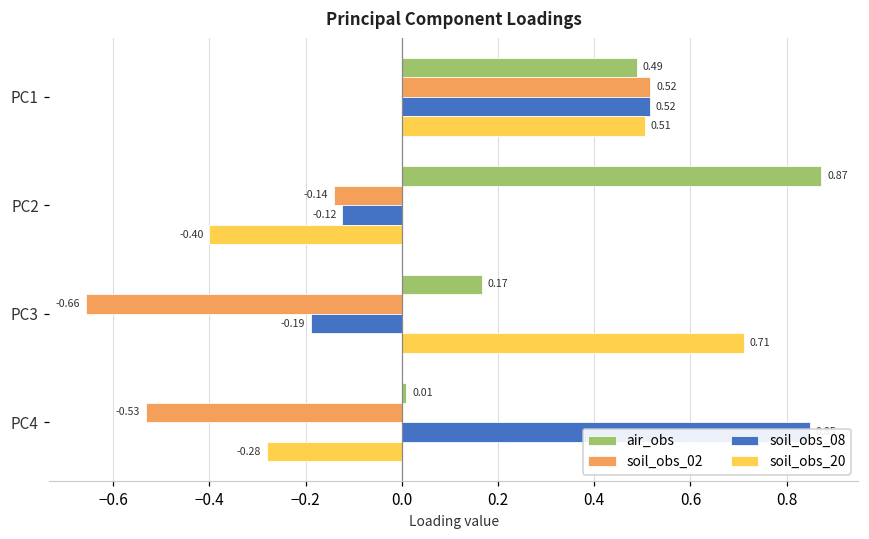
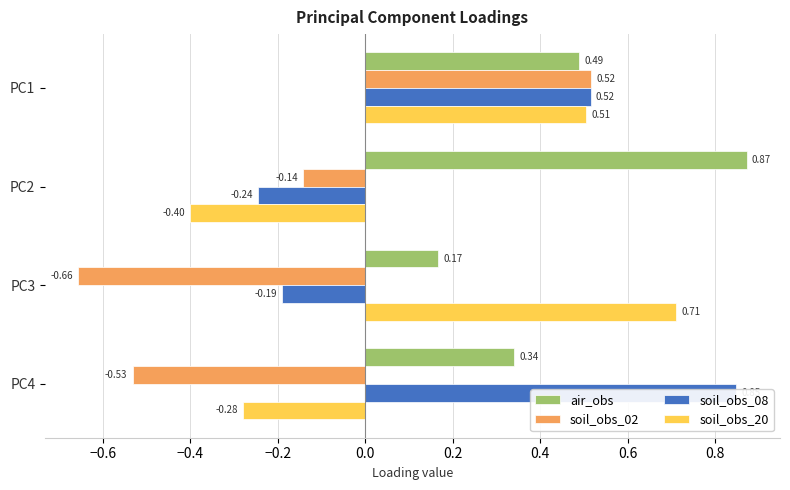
soil_obs_08, PC2: -0.12 -> -0.24
air_obs, PC4: 0.01 -> 0.34
